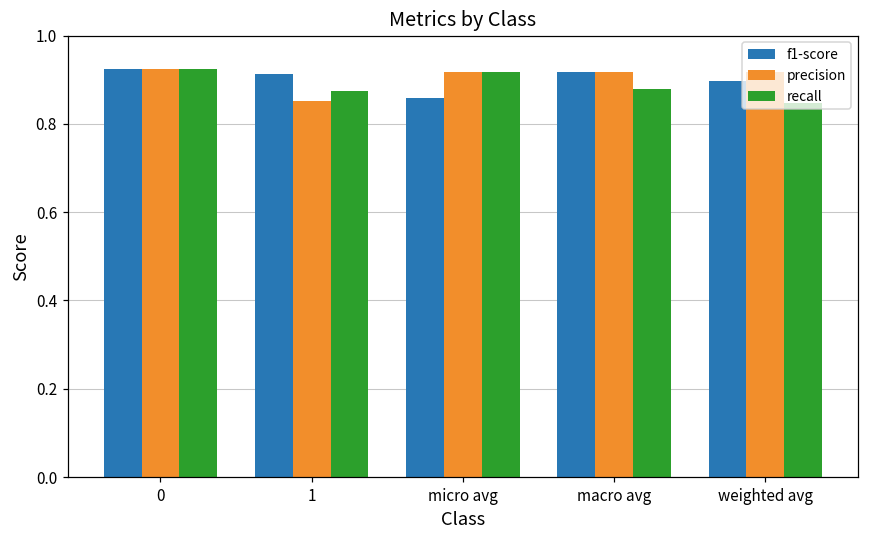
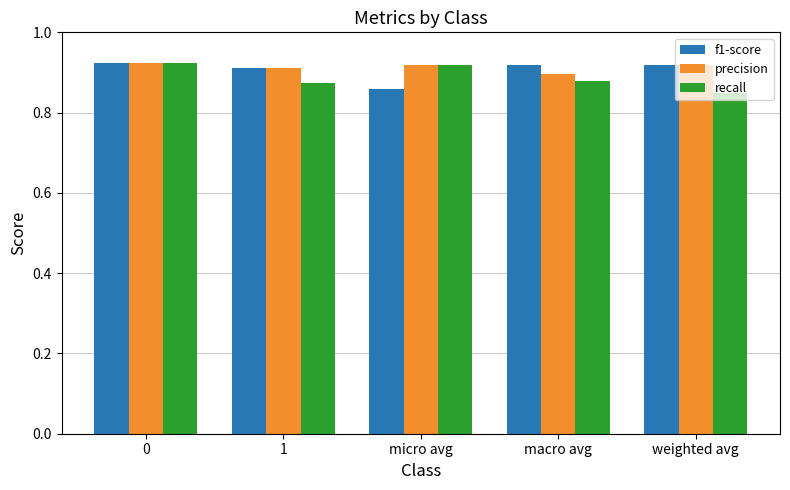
precision, 1: 0.85 -> 0.91
precision, macro avg: 0.92 -> 0.90
f1-score, weighted avg: 0.90 -> 0.92
